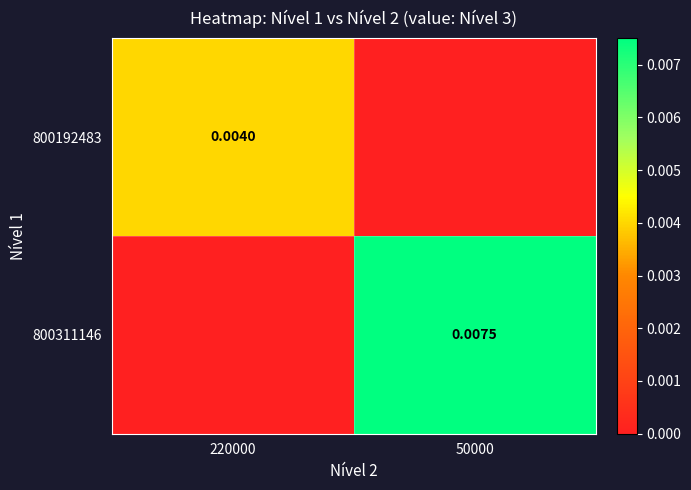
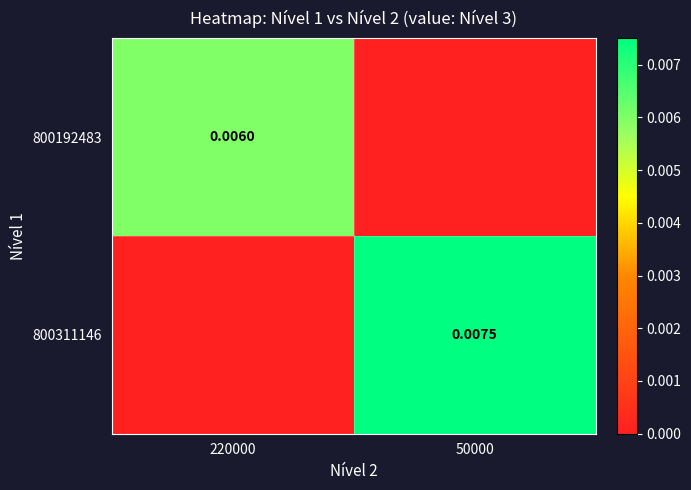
800192483, 220000: 0.0040 -> 0.0060
